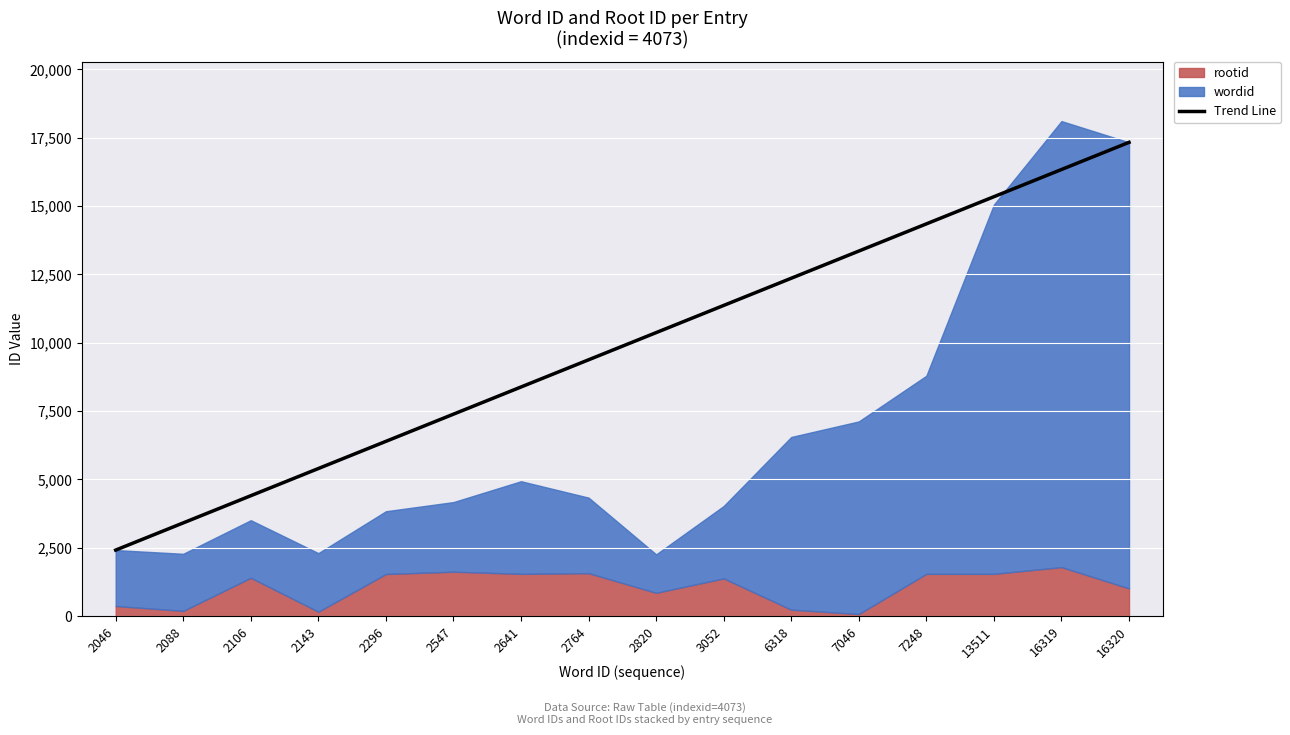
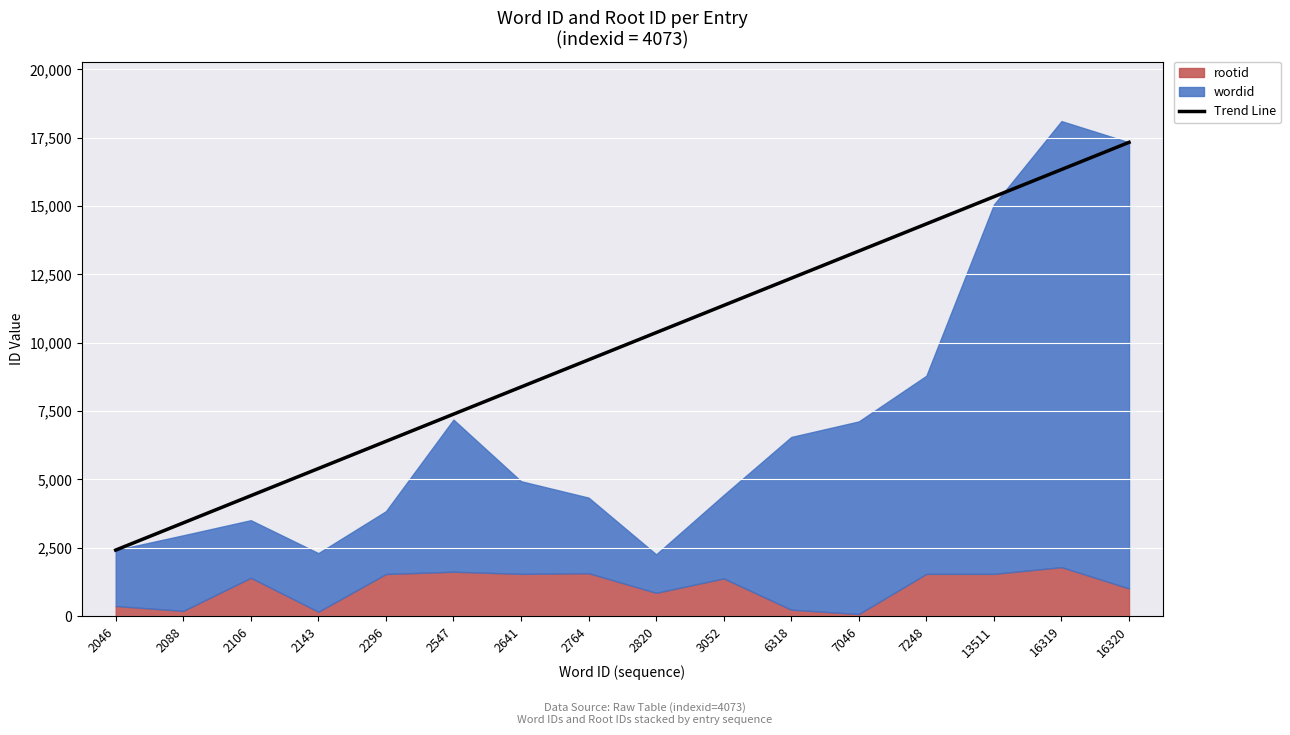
wordid, 2088: 2,100 -> 2,800
wordid, 2547: 2,500 -> 5,600
wordid, 3052: 2,600 -> 3,100
